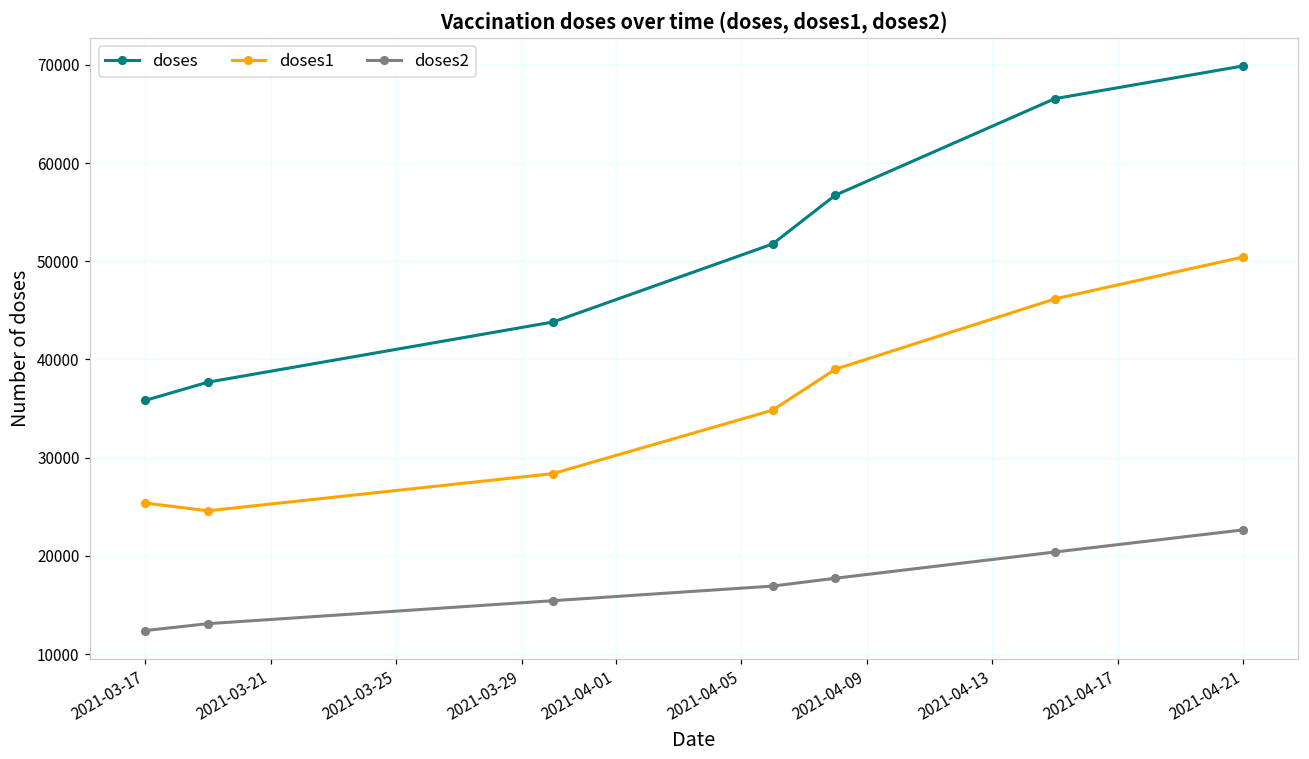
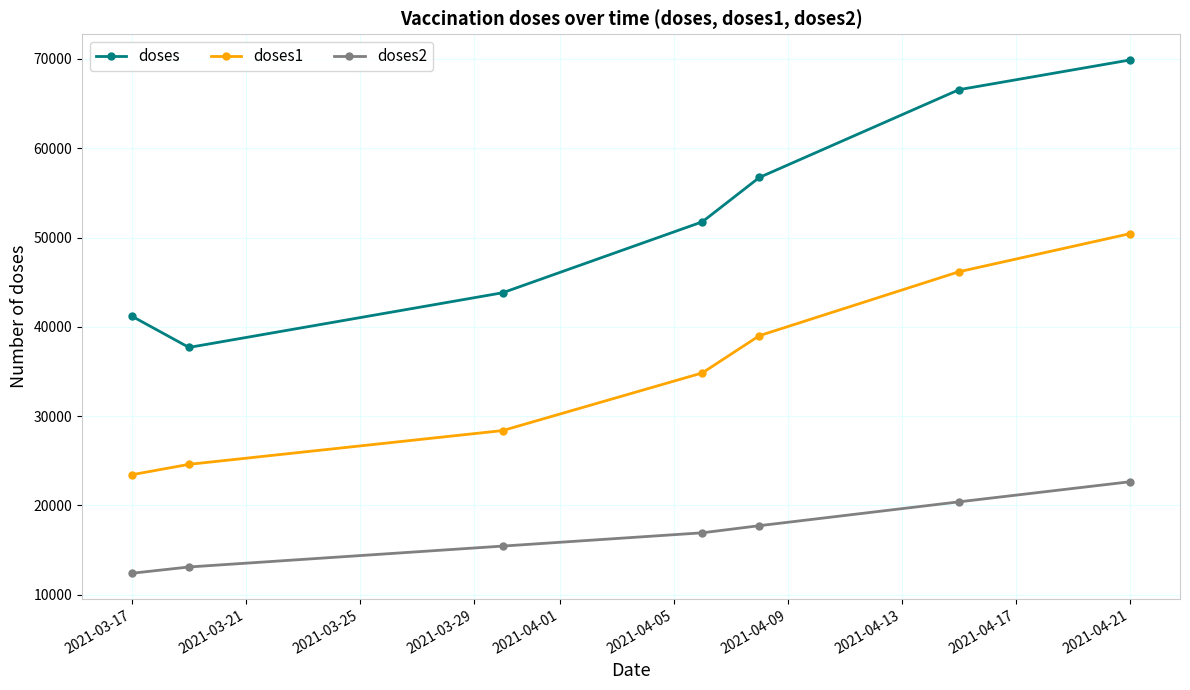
doses, 2021-03-17: 36000 -> 41000
doses1, 2021-03-17: 25000 -> 23000
